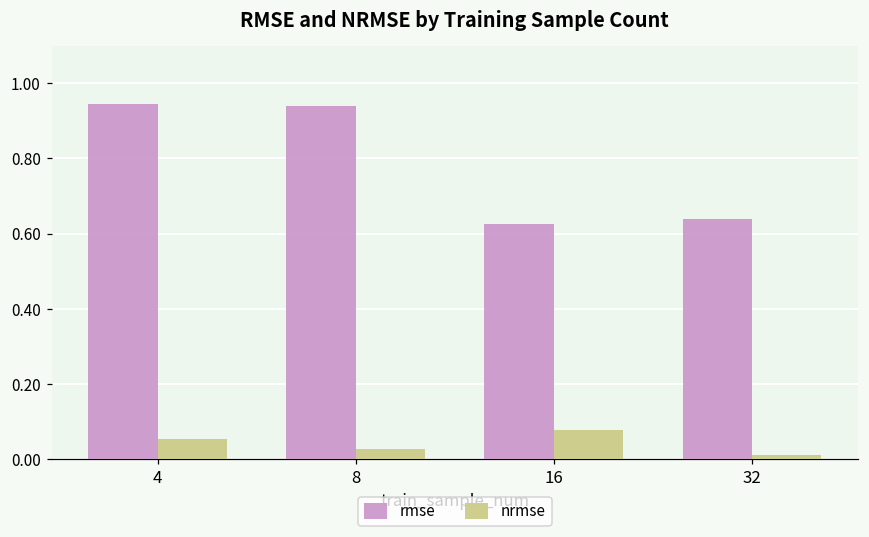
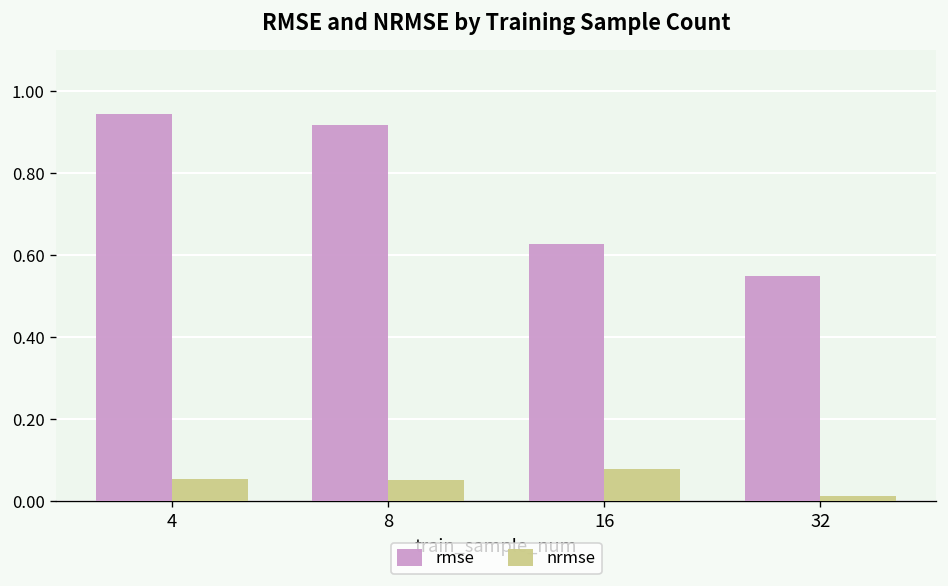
rmse, 8: 0.94 -> 0.92
nrmse, 8: 0.03 -> 0.05
rmse, 32: 0.64 -> 0.55
